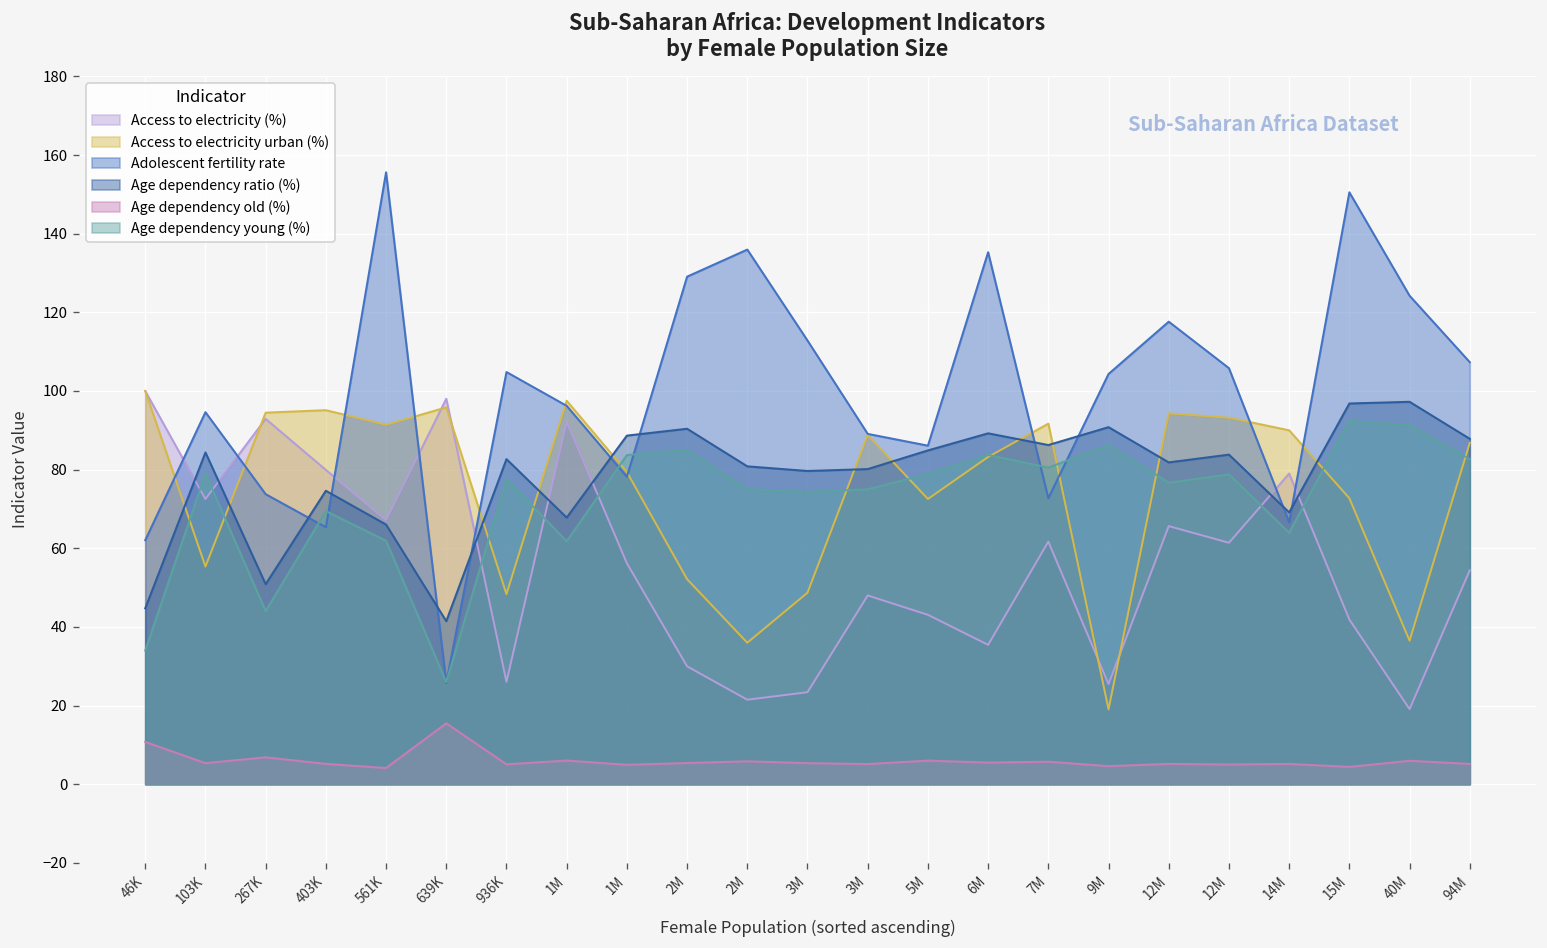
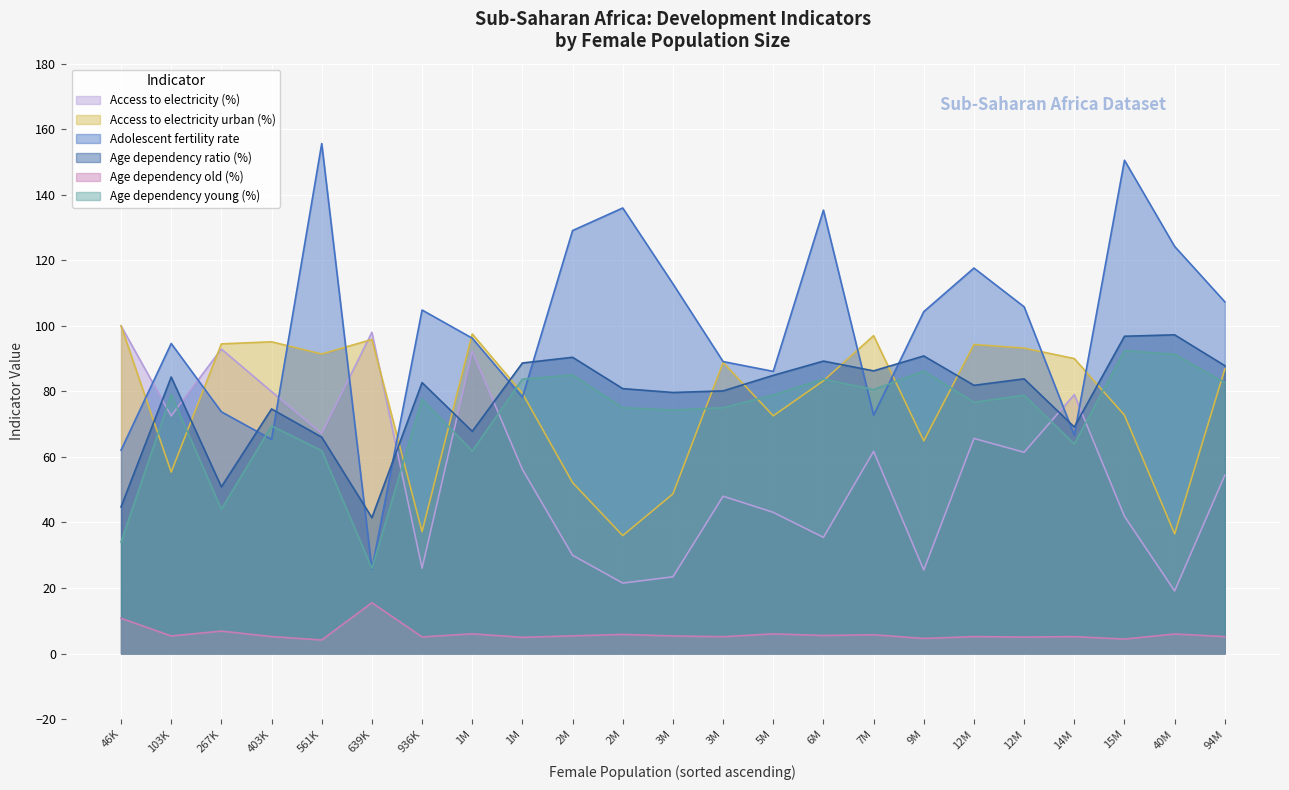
Access to electricity urban (%), 936K: 48 -> 37
Access to electricity urban (%), 7M: 92 -> 97
Access to electricity urban (%), 9M: 19 -> 65
